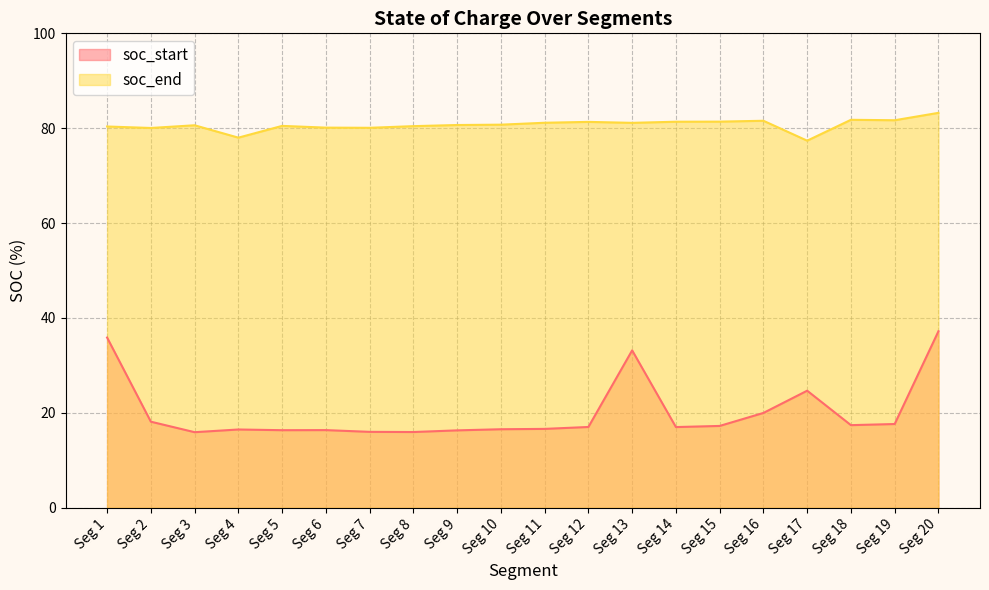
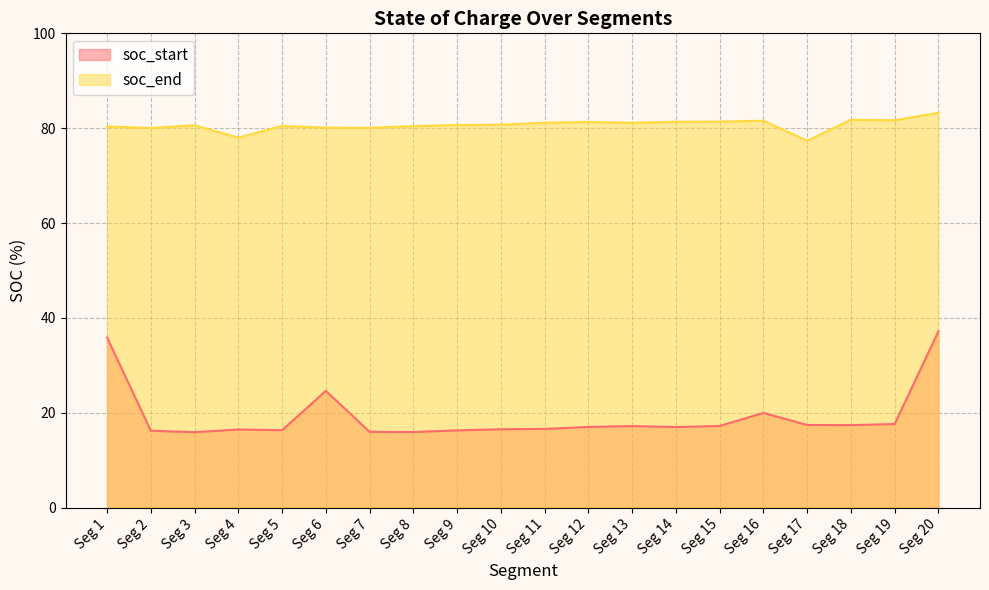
soc_start, Seg 2: 18 -> 16
soc_start, Seg 6: 16 -> 25
soc_start, Seg 13: 33 -> 17
soc_start, Seg 17: 25 -> 17
